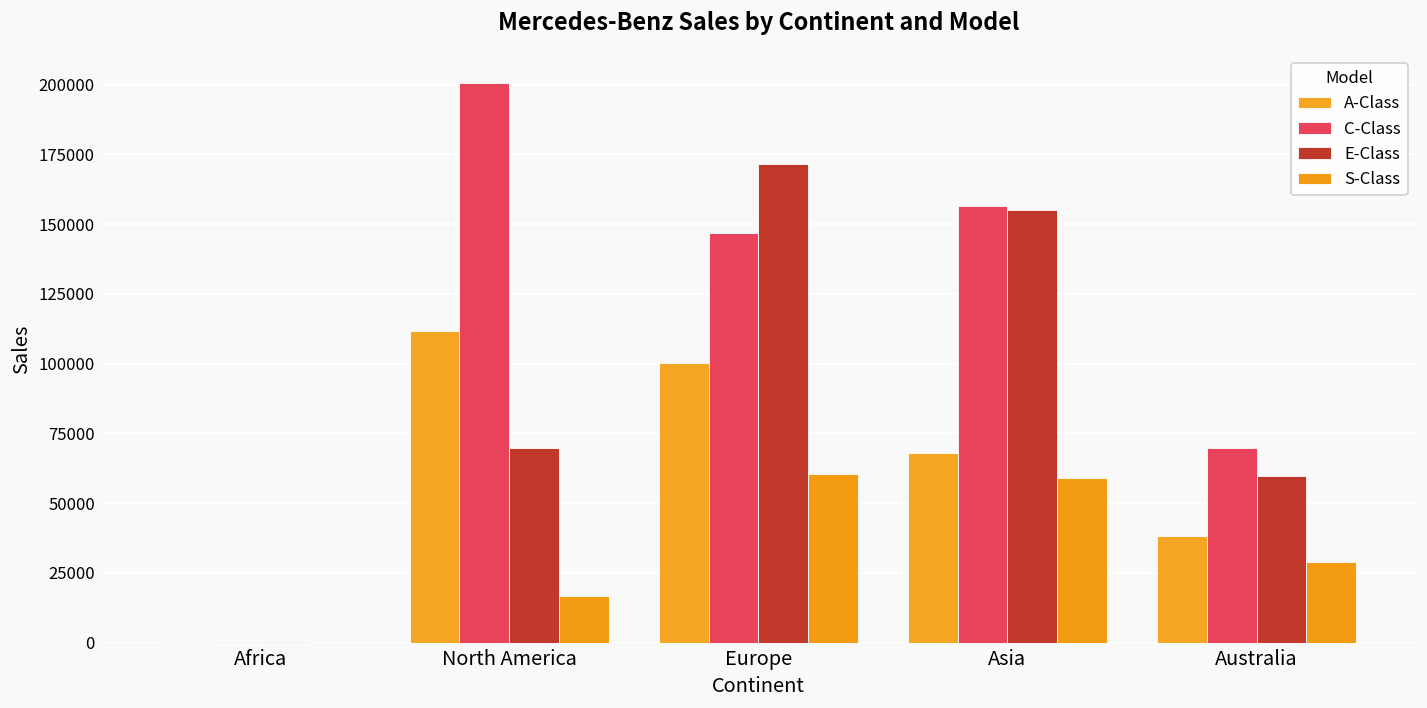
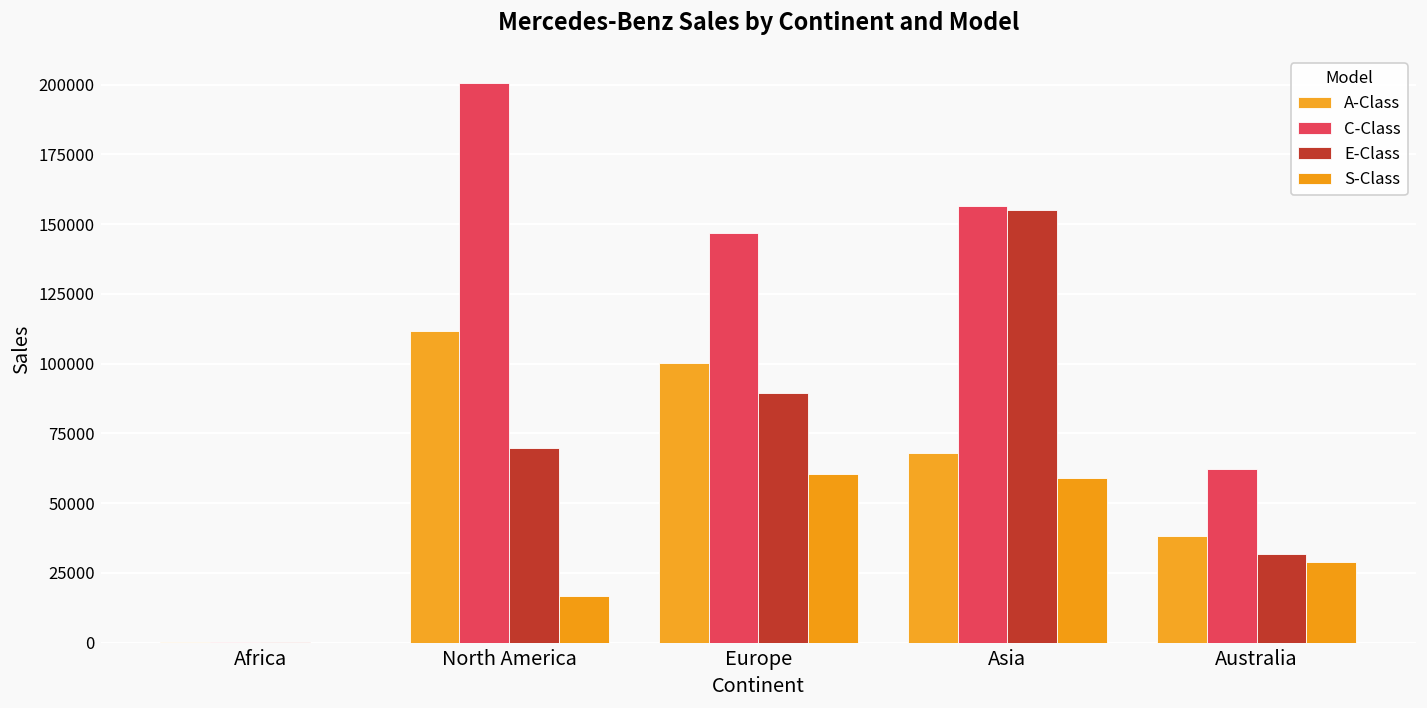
E-Class, Europe: 172000 -> 89000
C-Class, Australia: 70000 -> 62000
E-Class, Australia: 60000 -> 32000
